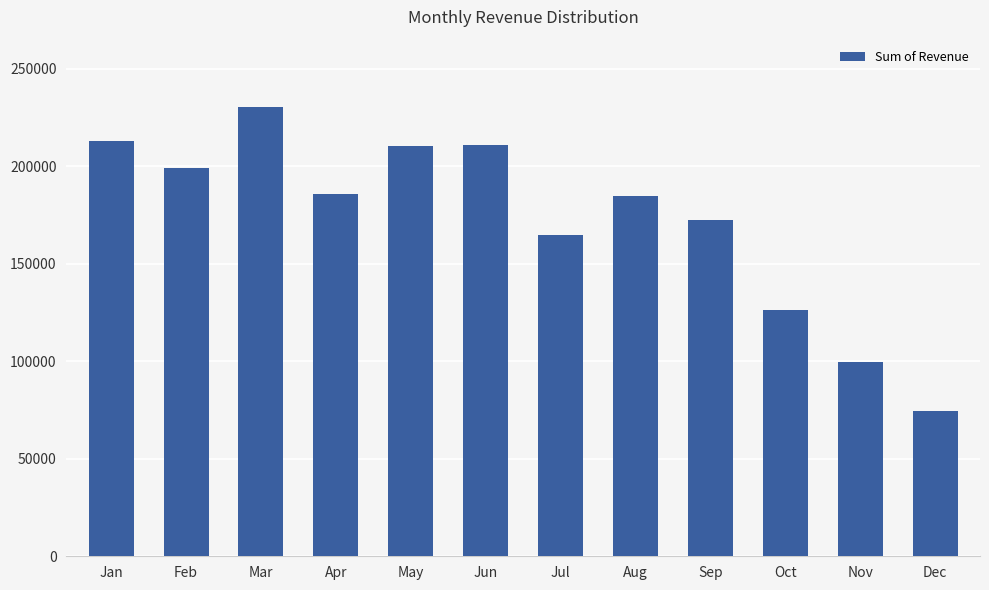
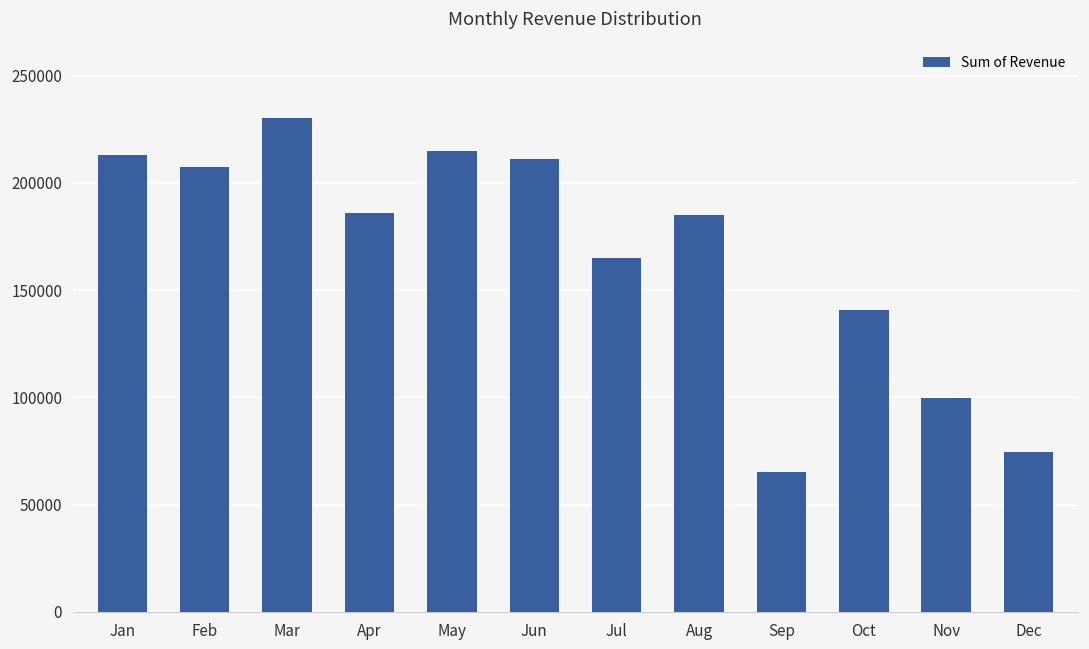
Feb: 199000 -> 207000
May: 210000 -> 215000
Sep: 172000 -> 65000
Oct: 126000 -> 141000
